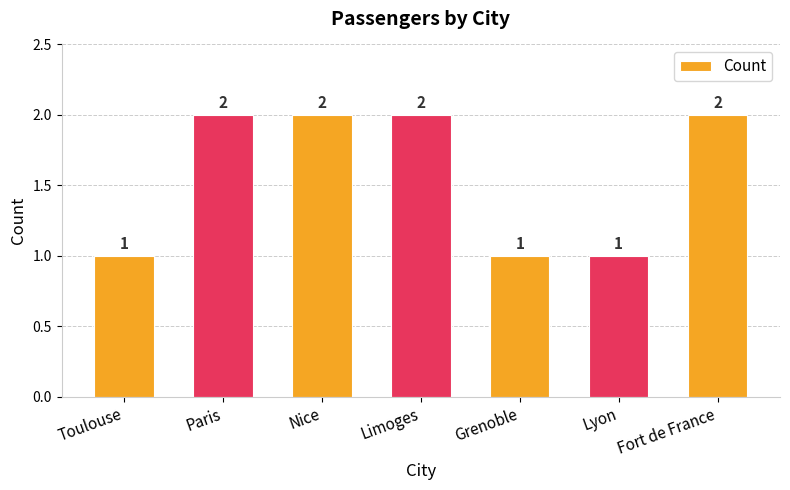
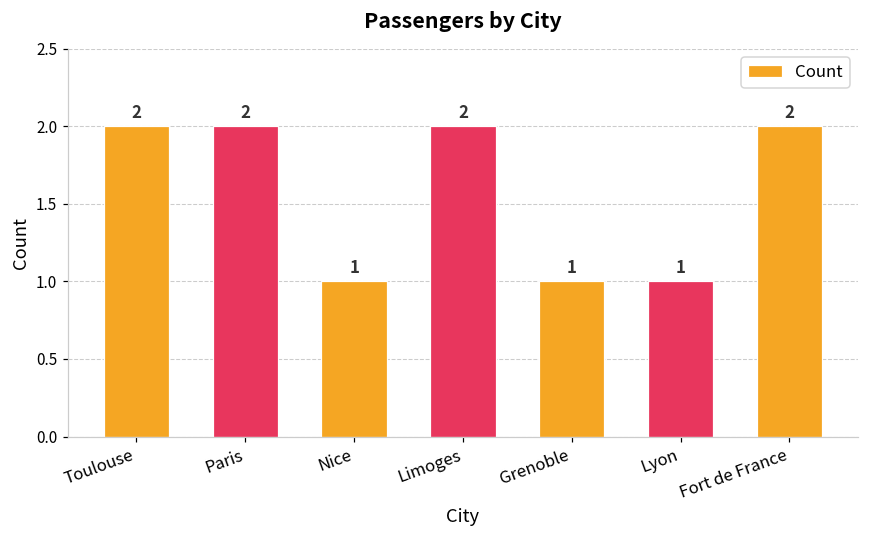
Toulouse: 1 -> 2
Nice: 2 -> 1
